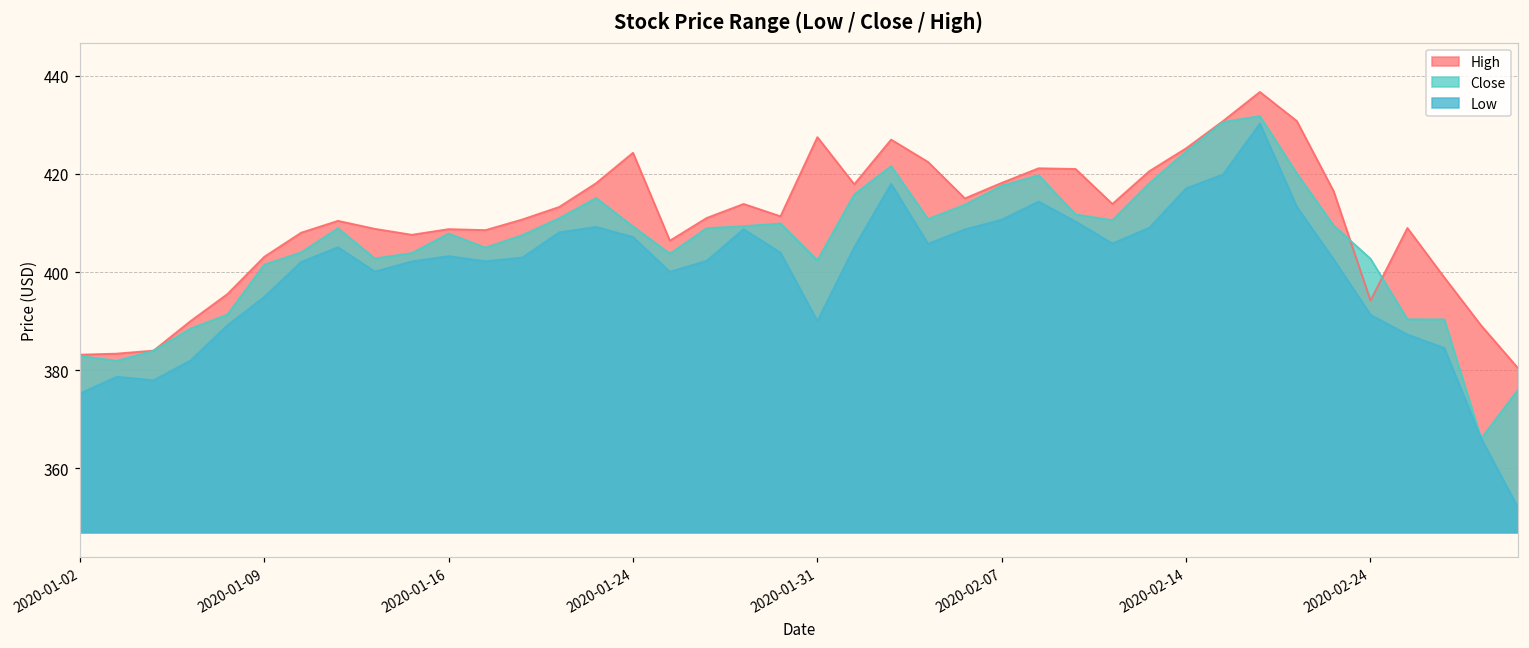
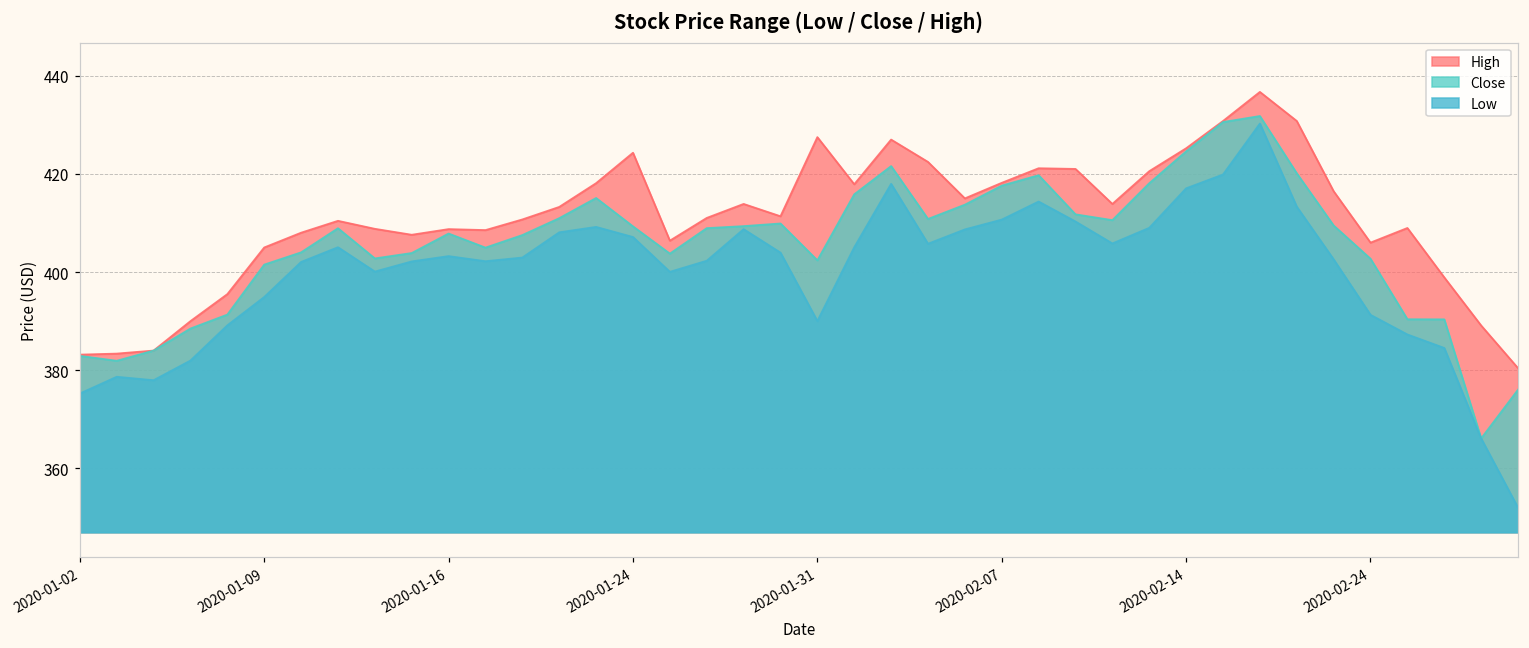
High, 2020-01-09: 403 -> 405
High, 2020-02-24: 394 -> 406
